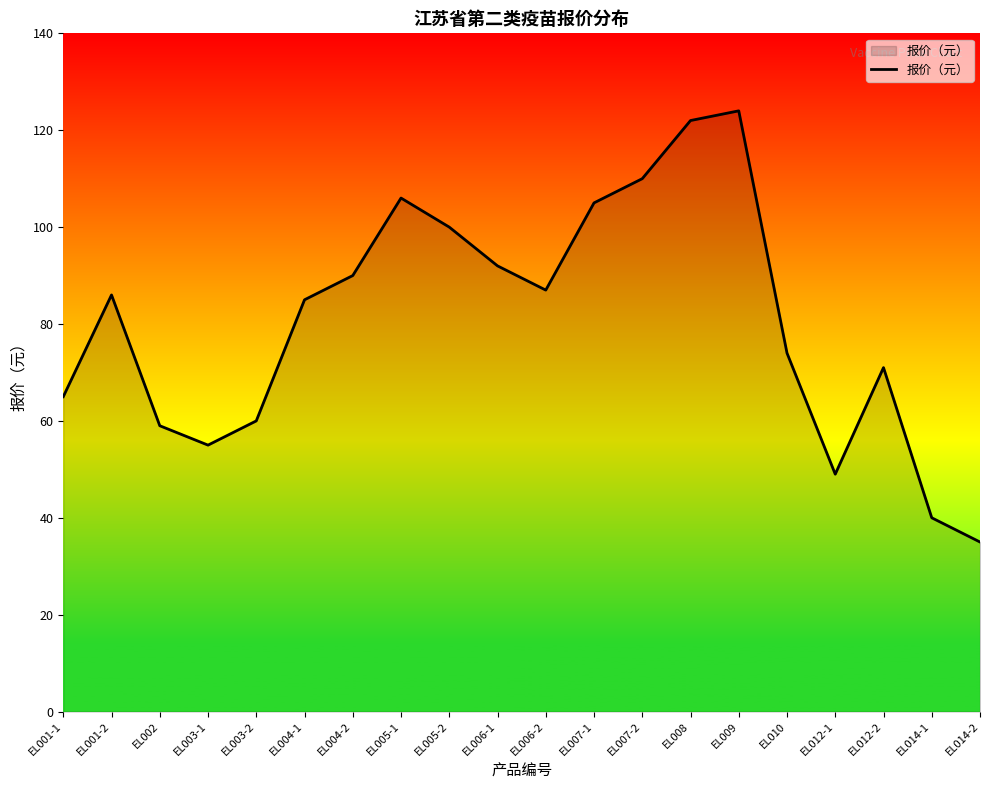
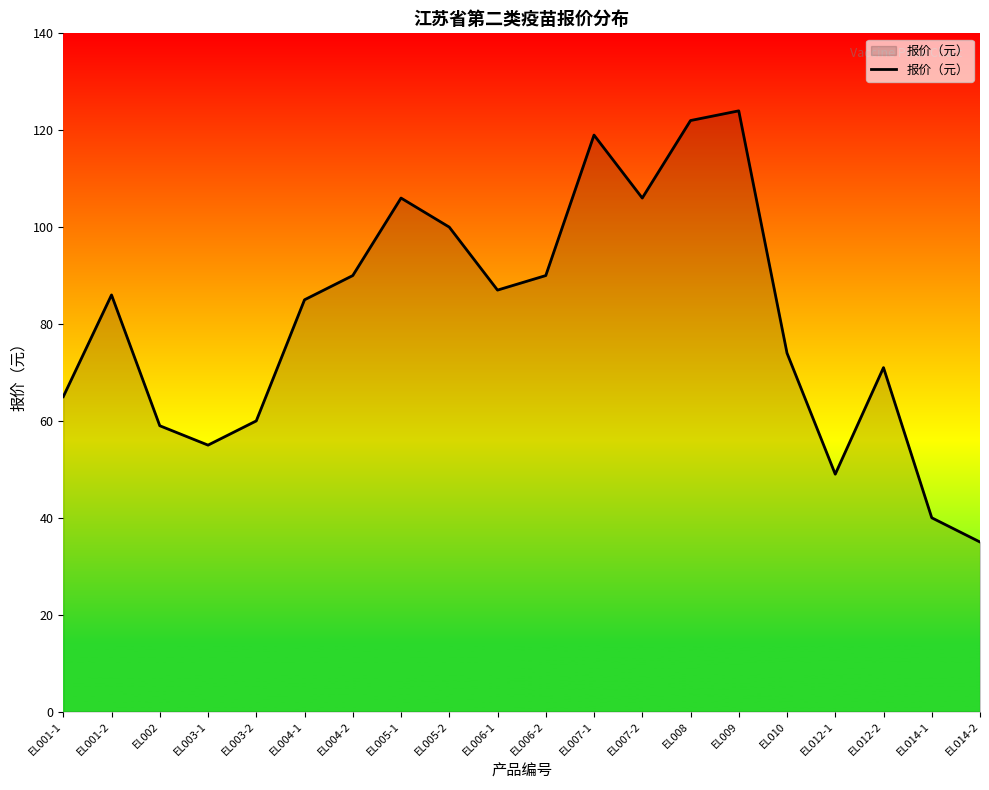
EL006-1: 92 -> 87
EL006-2: 87 -> 90
EL007-1: 105 -> 119
EL007-2: 110 -> 106
